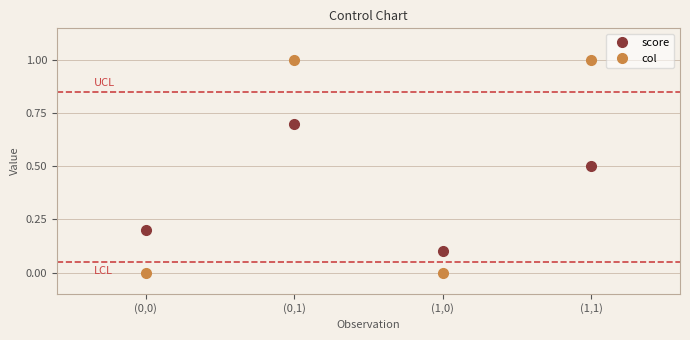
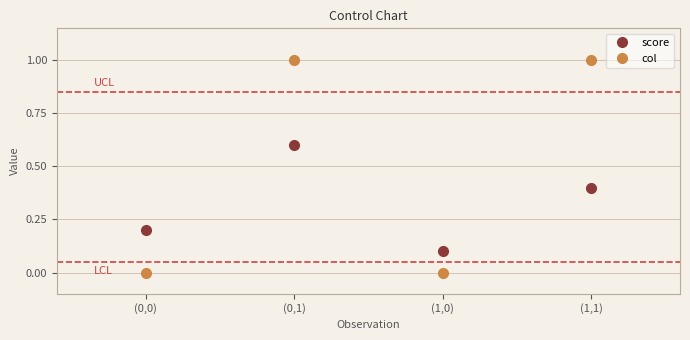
score, (0,1): 0.7 -> 0.6
score, (1,1): 0.5 -> 0.4
